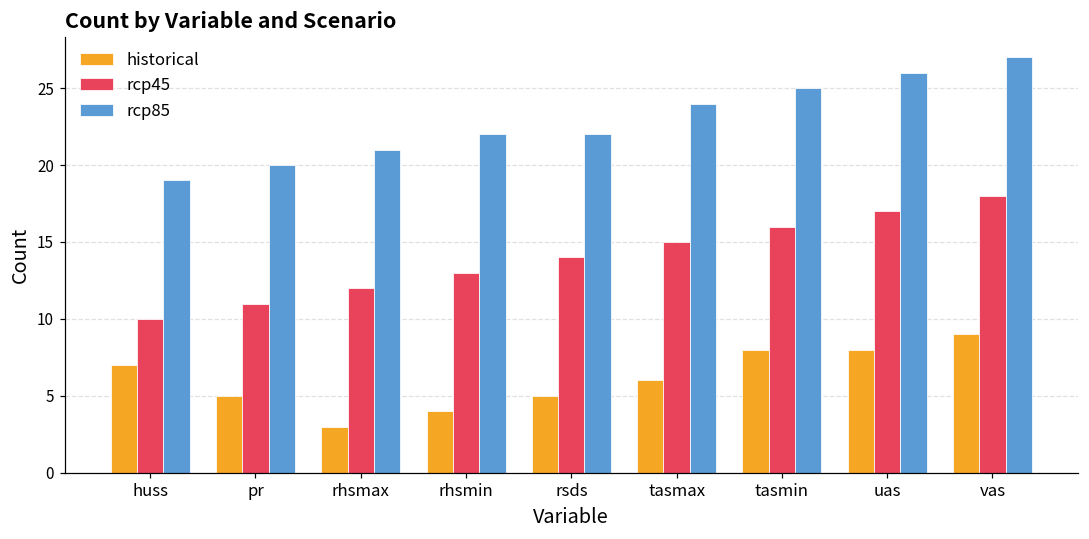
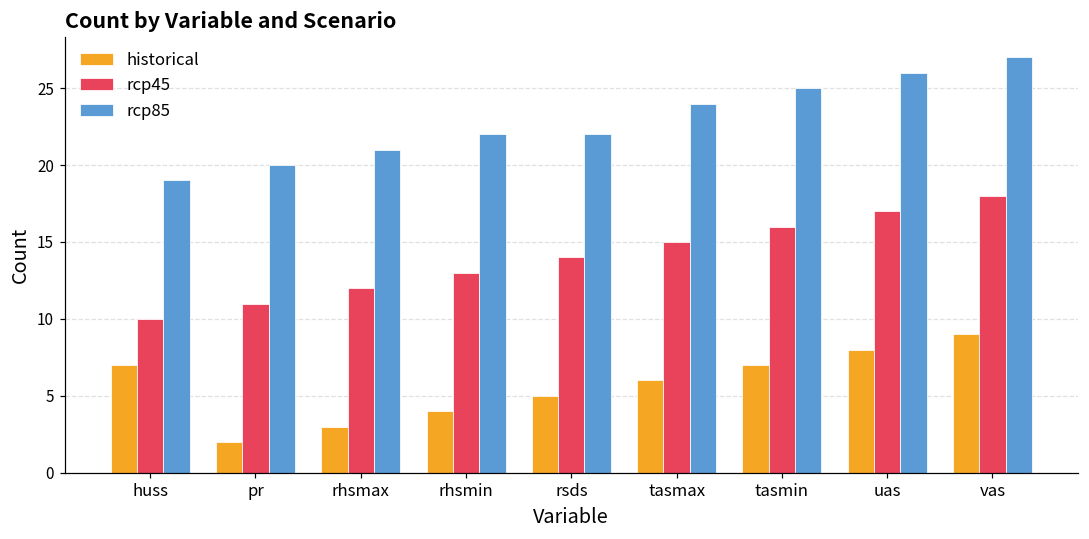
historical, pr: 5 -> 2
historical, tasmin: 8 -> 7
